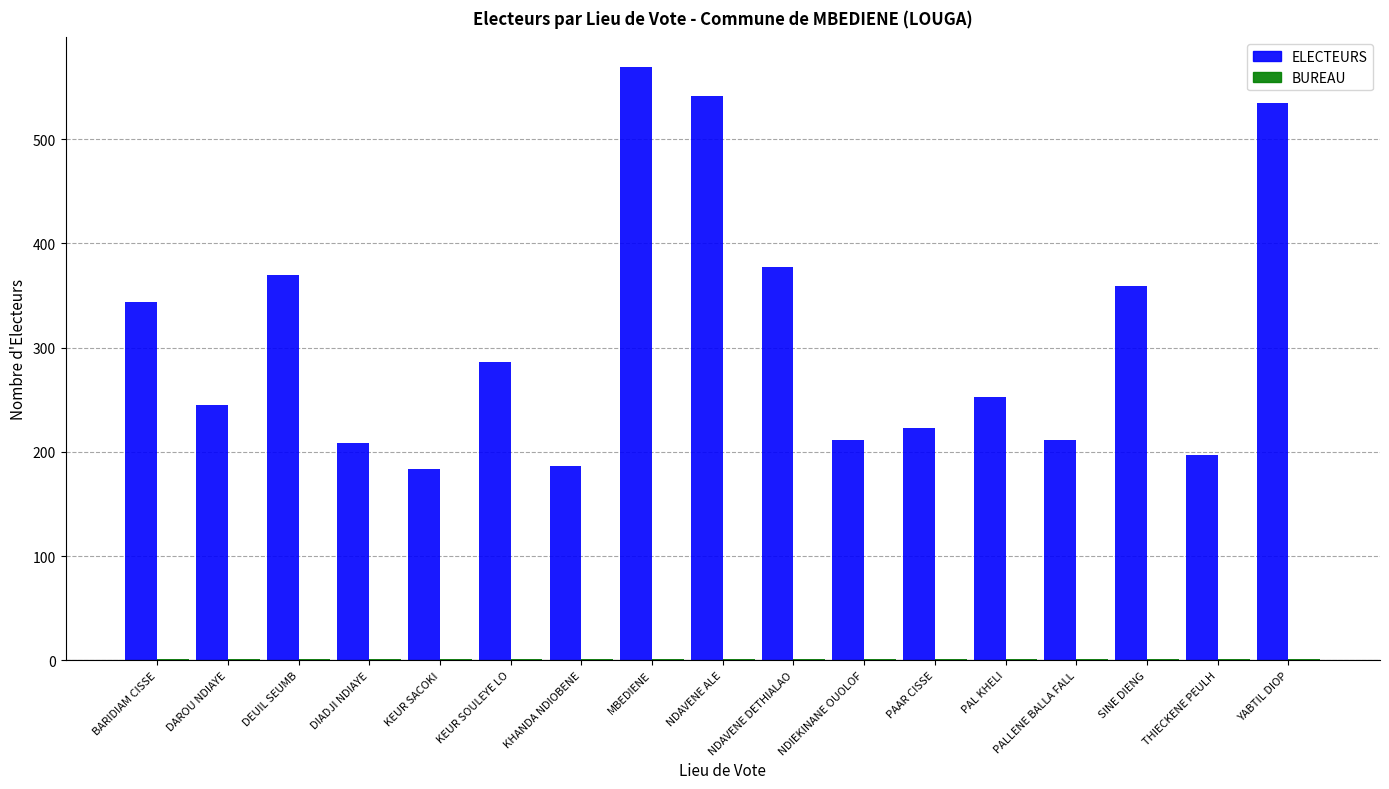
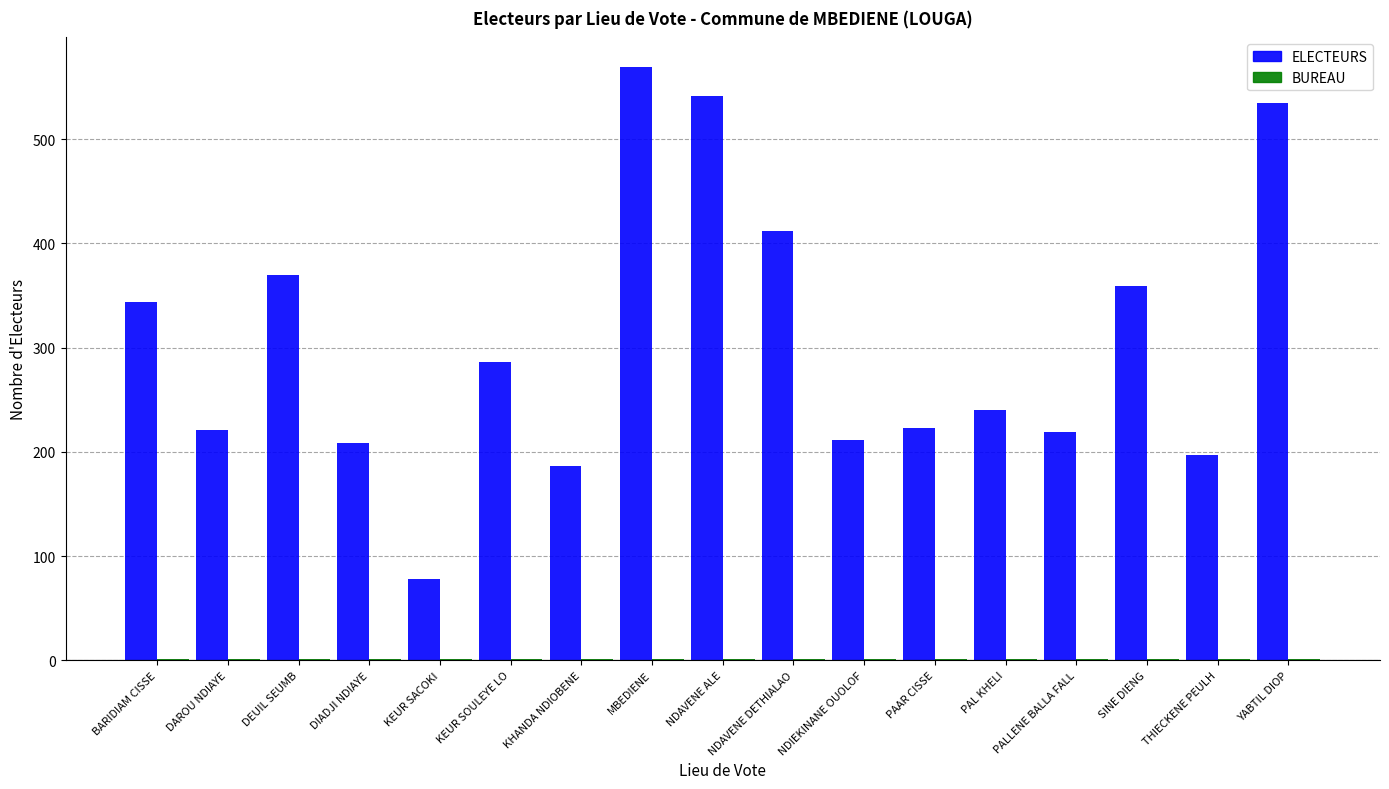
ELECTEURS, DAROU NDIAYE: 245 -> 221
ELECTEURS, KEUR SACOKI: 183 -> 78
ELECTEURS, NDAVENE DETHIALAO: 377 -> 412
ELECTEURS, PAL KHELI: 253 -> 240
ELECTEURS, PALLENE BALLA FALL: 211 -> 219
